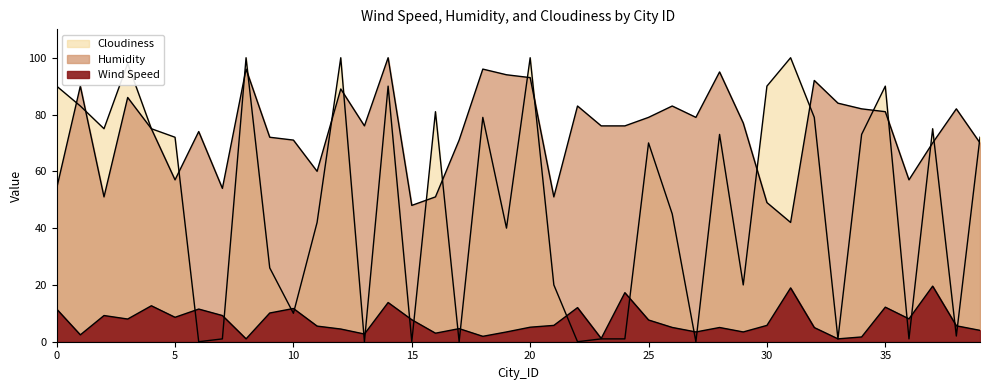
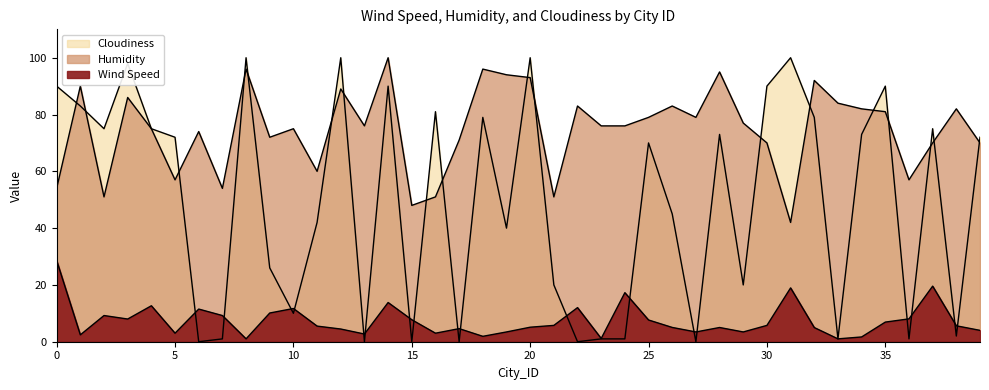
Wind Speed, 0: 12 -> 29
Wind Speed, 5: 9 -> 3
Humidity, 10: 71 -> 75
Humidity, 30: 49 -> 70
Wind Speed, 35: 12 -> 7
